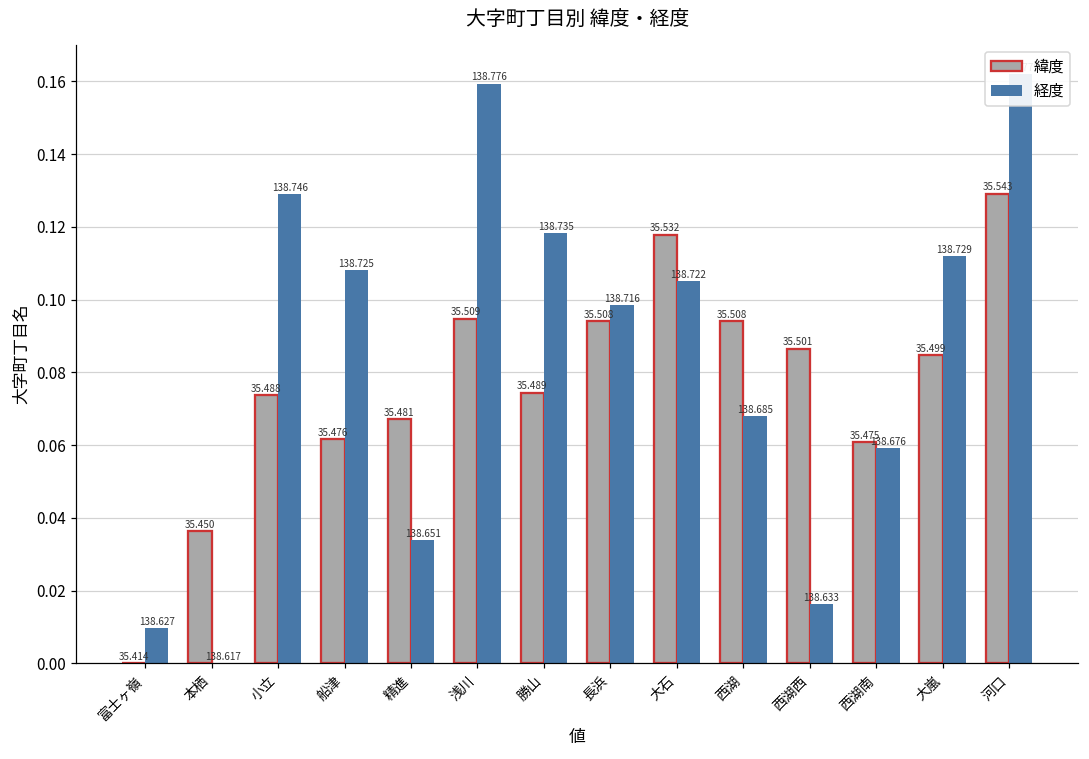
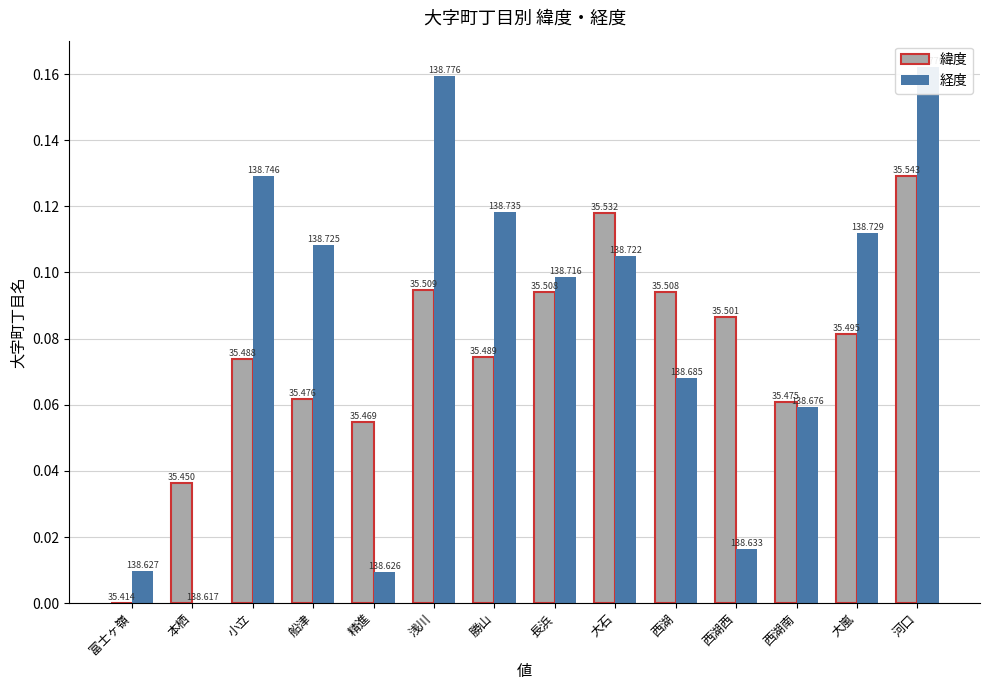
緯度, 精進: 35.481 -> 35.469
経度, 精進: 138.651 -> 138.626
緯度, 大嵐: 35.499 -> 35.495
